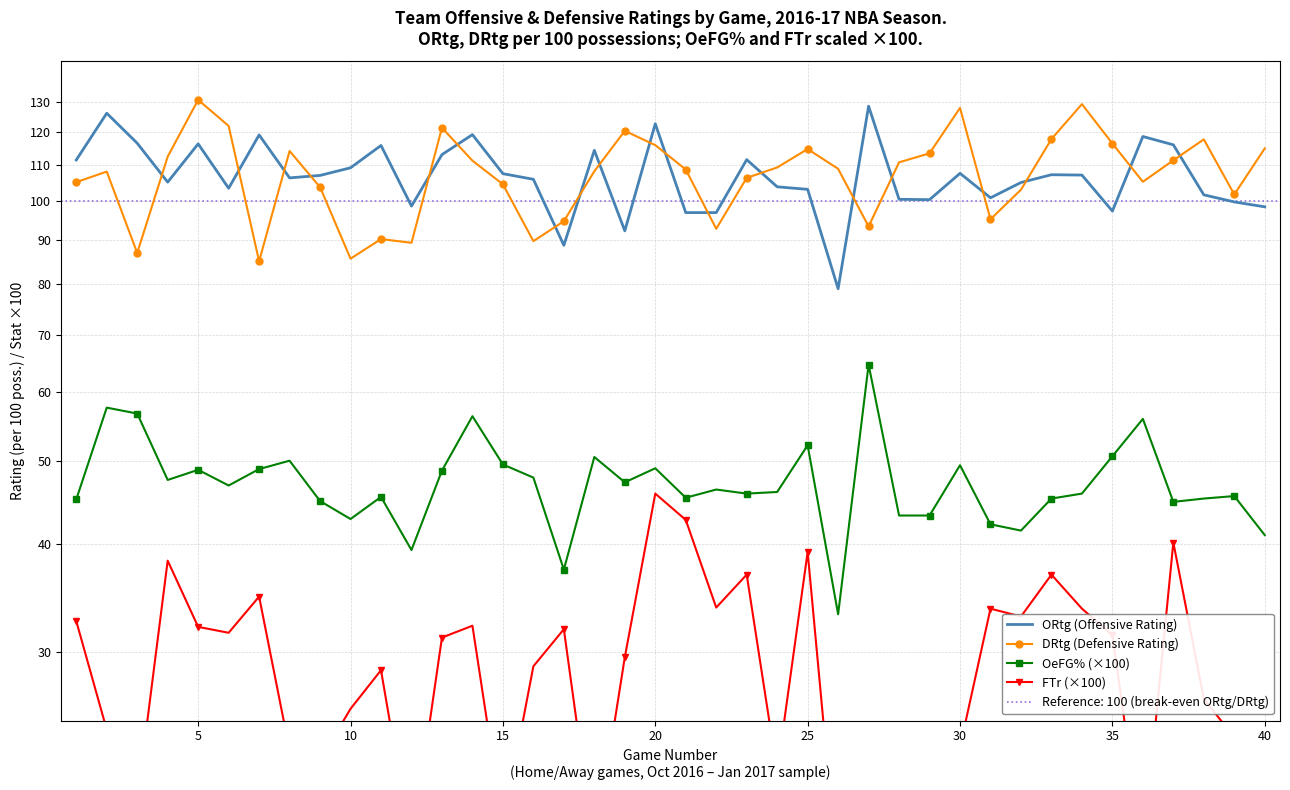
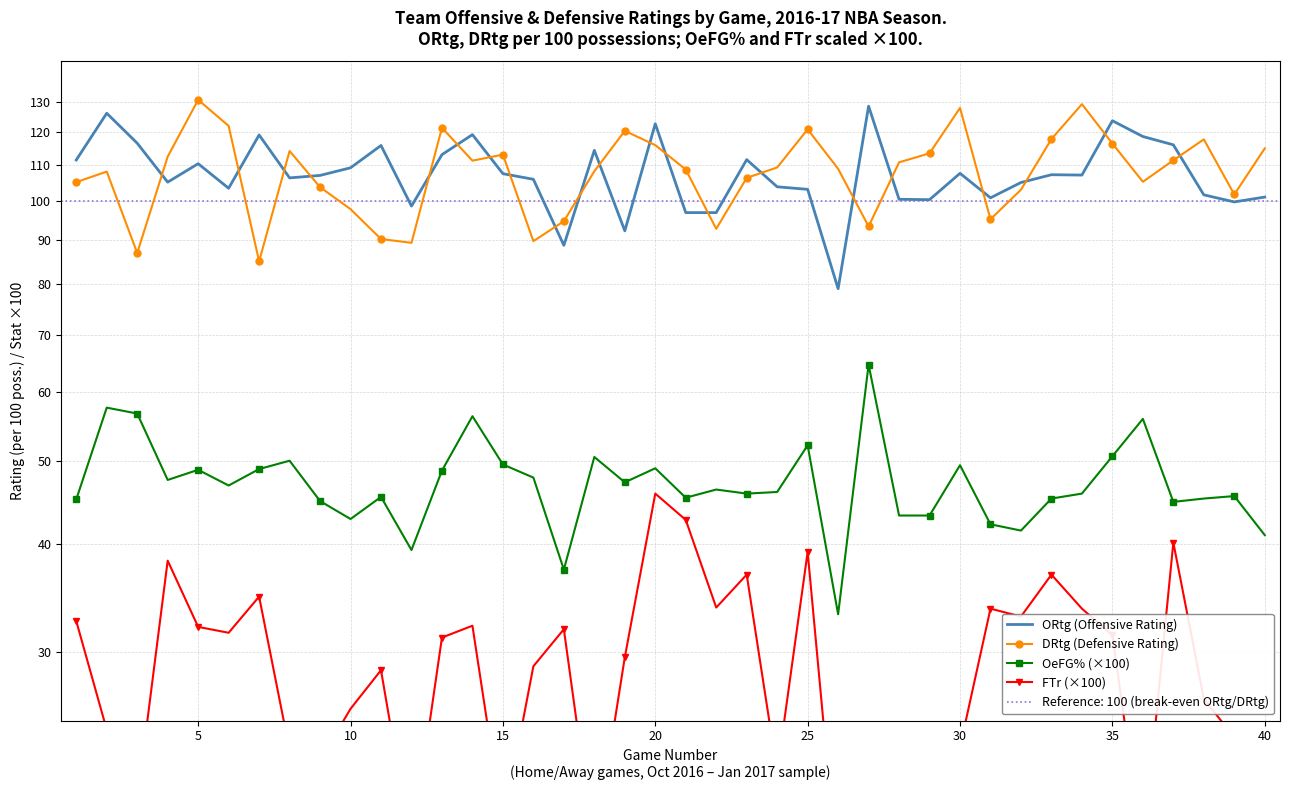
ORtg (Offensive Rating), 5: 116 -> 110
DRtg (Defensive Rating), 10: 86 -> 98
DRtg (Defensive Rating), 15: 105 -> 113
DRtg (Defensive Rating), 25: 115 -> 121
ORtg (Offensive Rating), 35: 97 -> 124
ORtg (Offensive Rating), 40: 98 -> 101
